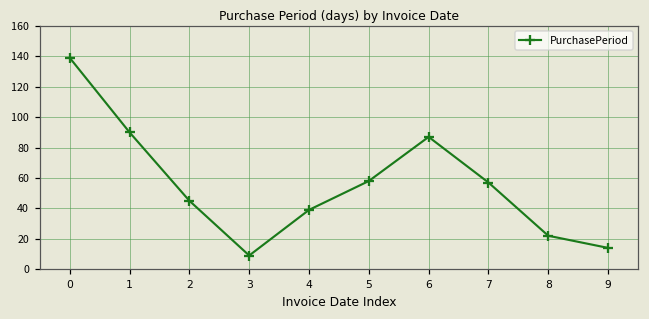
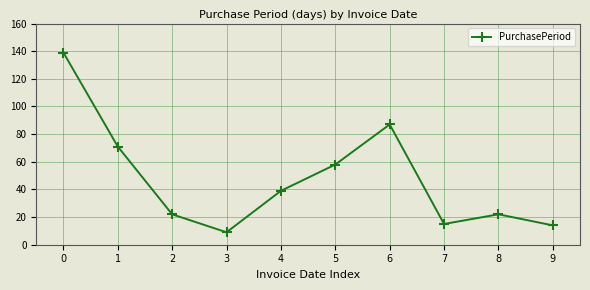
1: 90 -> 71
2: 45 -> 22
7: 57 -> 15
